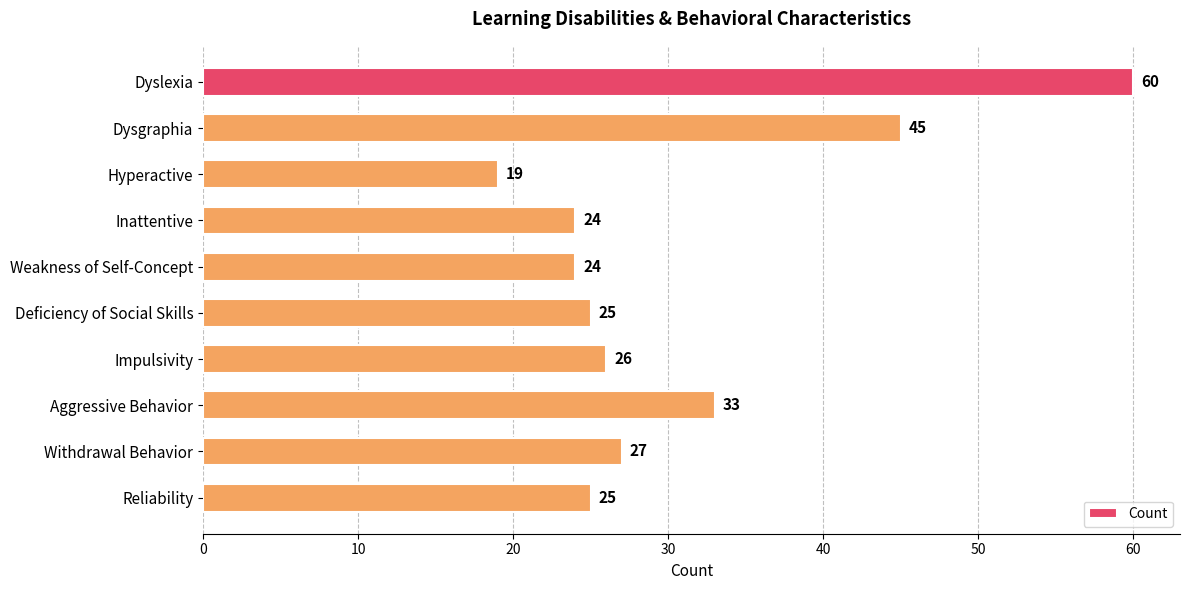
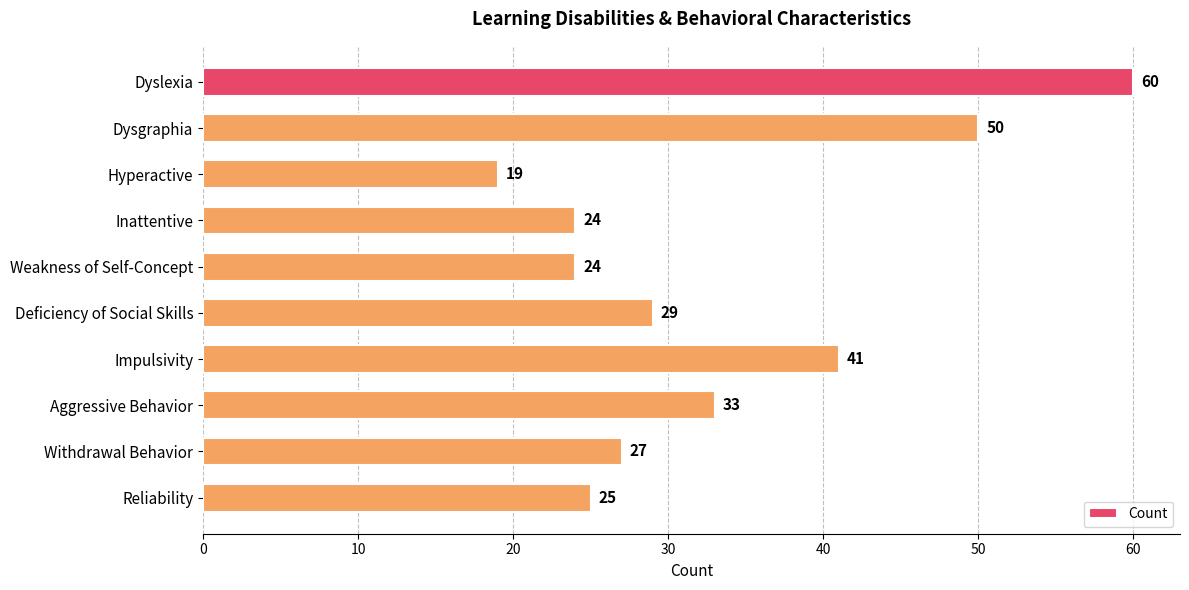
Dysgraphia: 45 -> 50
Deficiency of Social Skills: 25 -> 29
Impulsivity: 26 -> 41
